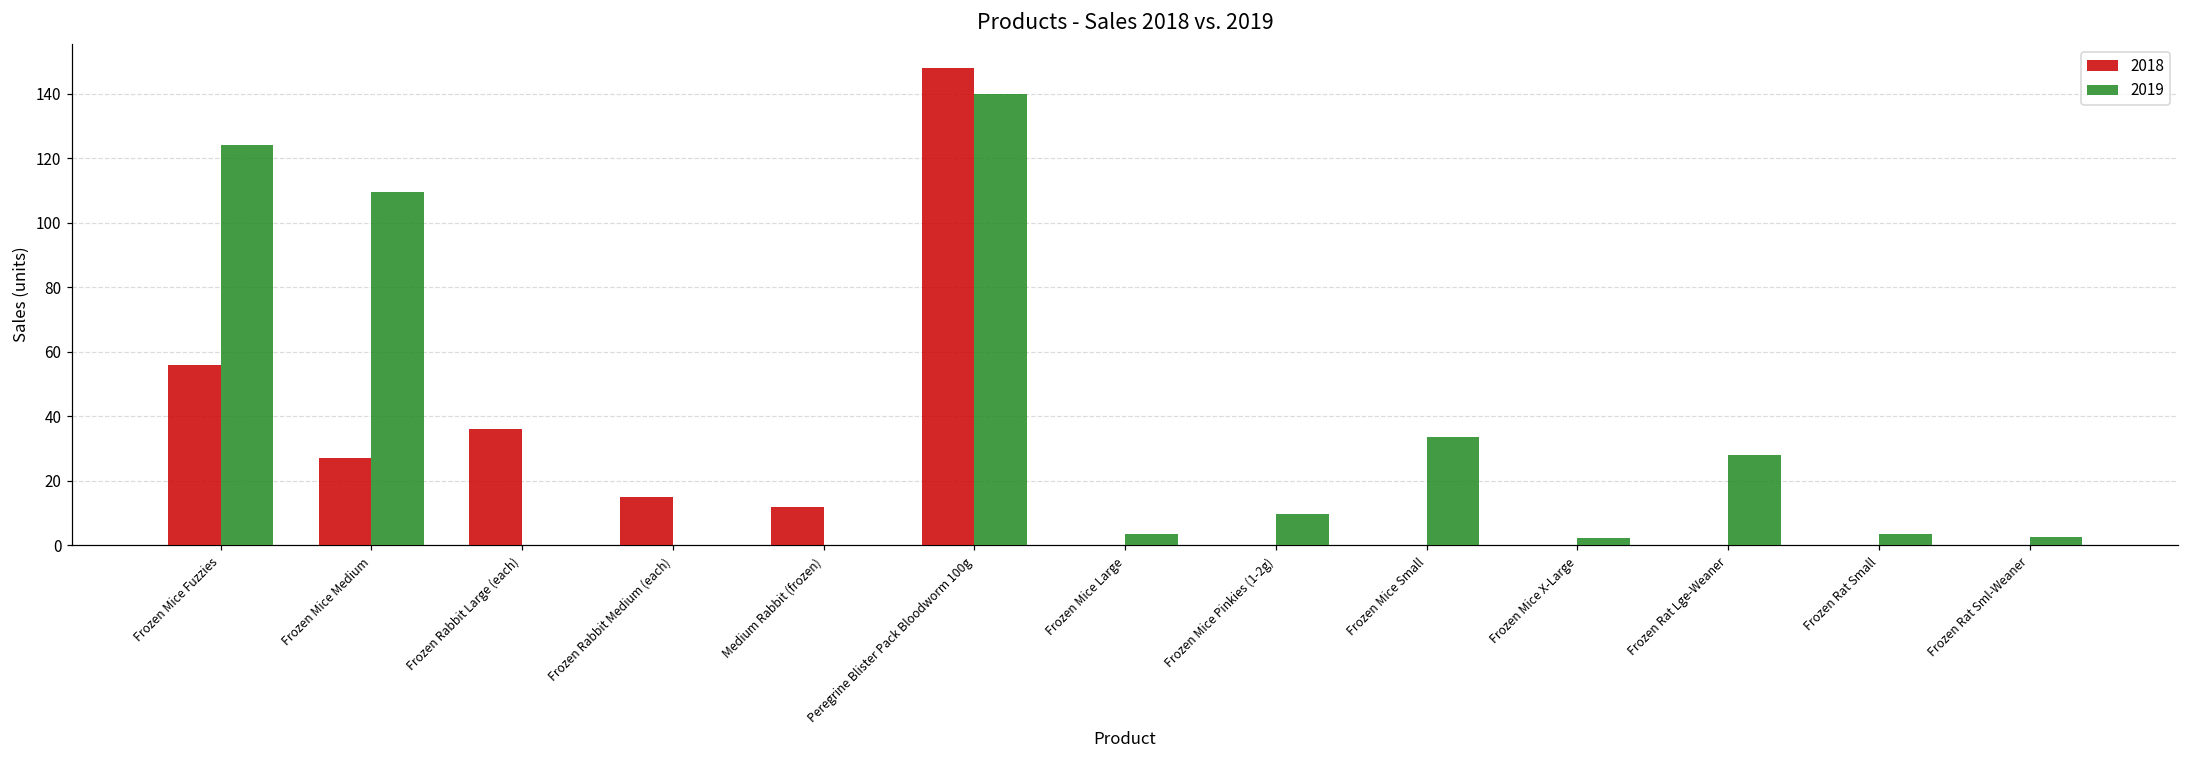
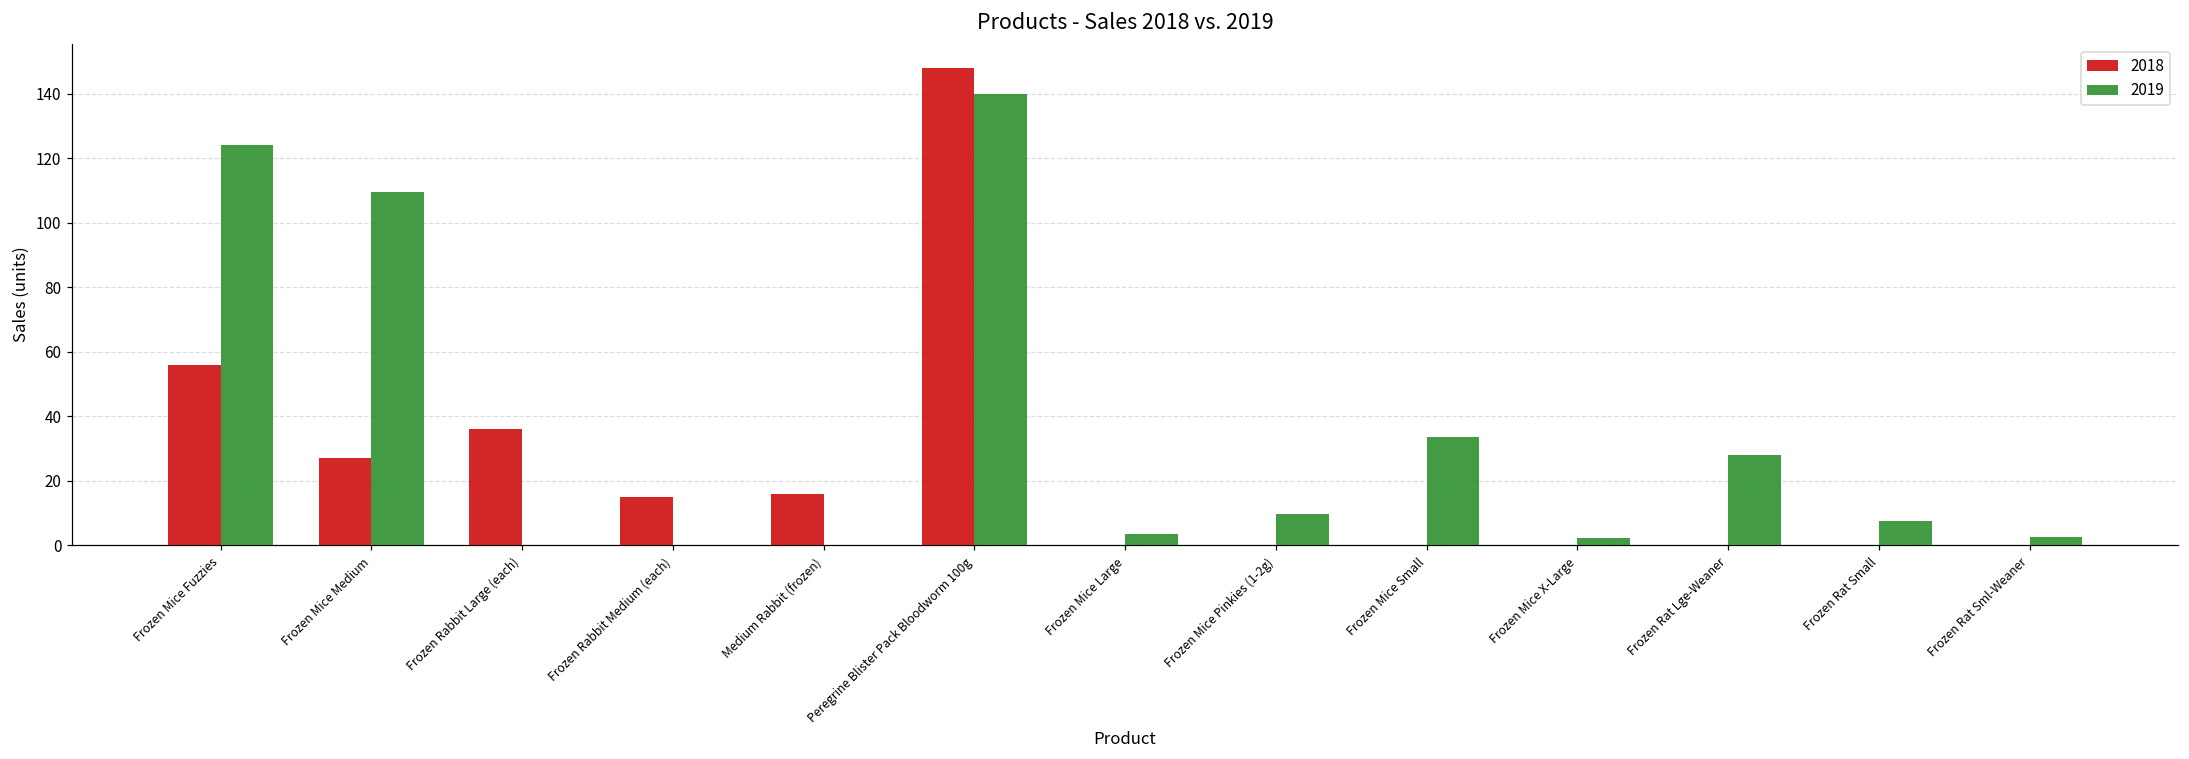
2018, Medium Rabbit (frozen): 12 -> 16
2019, Frozen Rat Small: 4 -> 8
